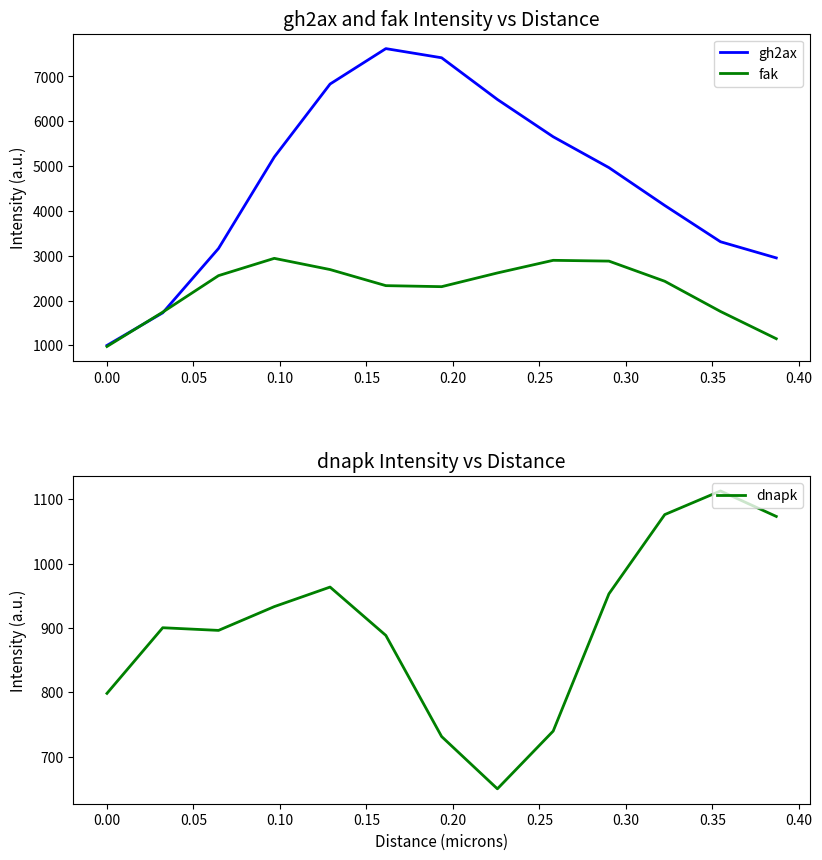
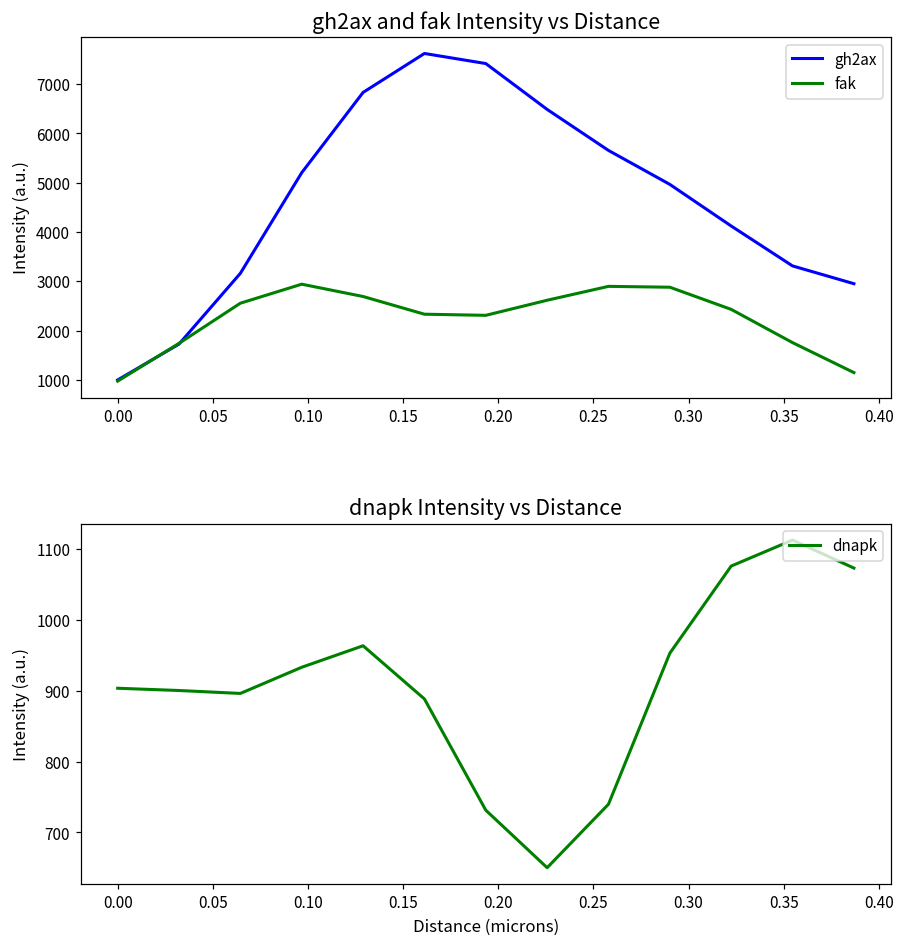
dnapk Intensity vs Distance, 0.00: 800 -> 900
